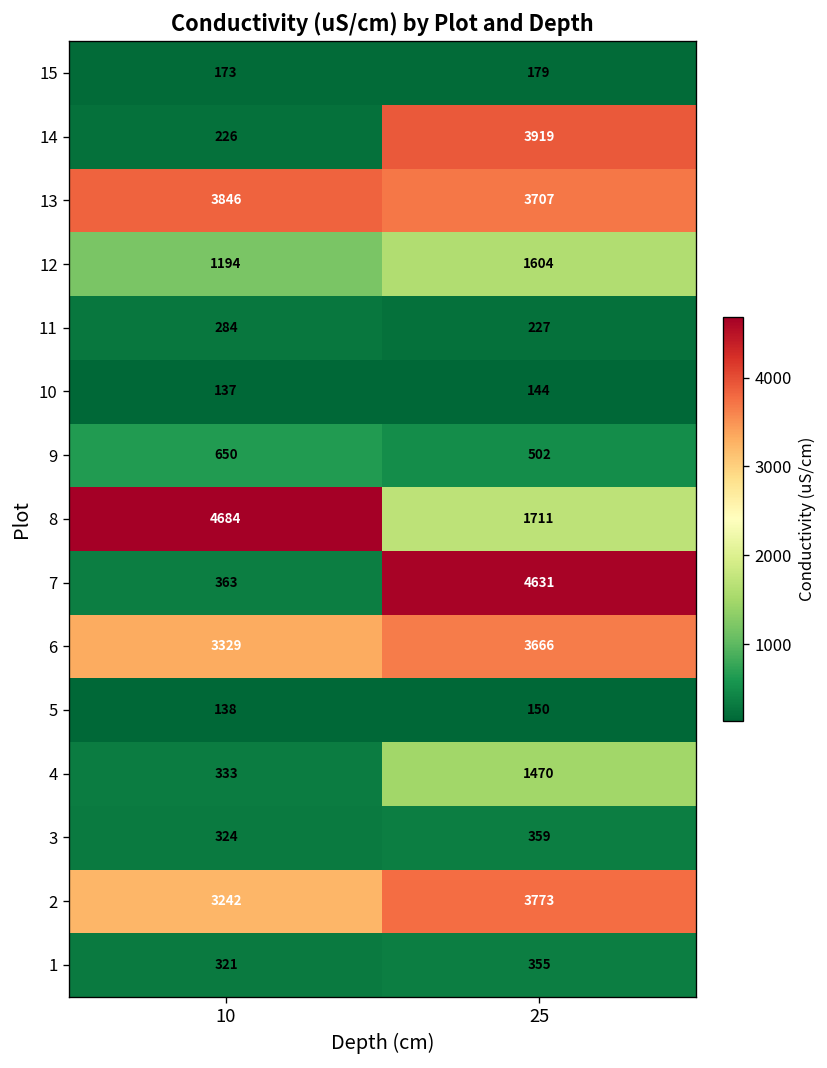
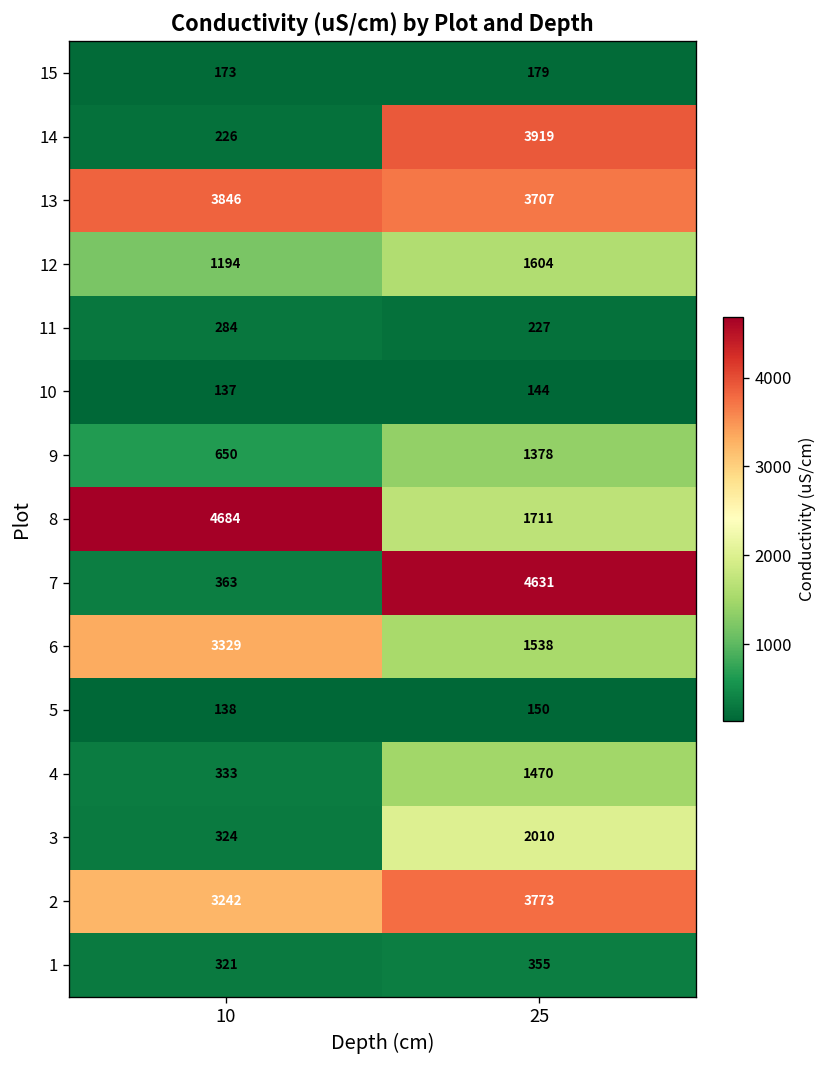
9, 25: 502 -> 1378
6, 25: 3666 -> 1538
3, 25: 359 -> 2010
